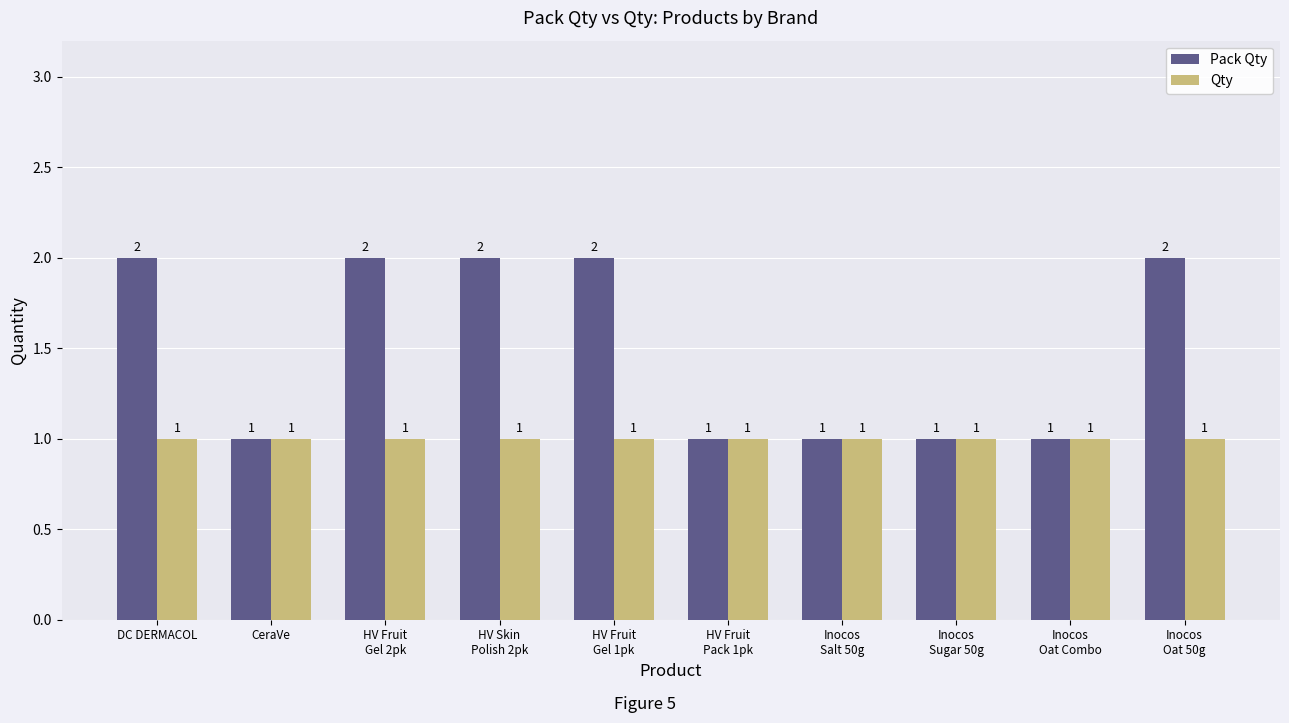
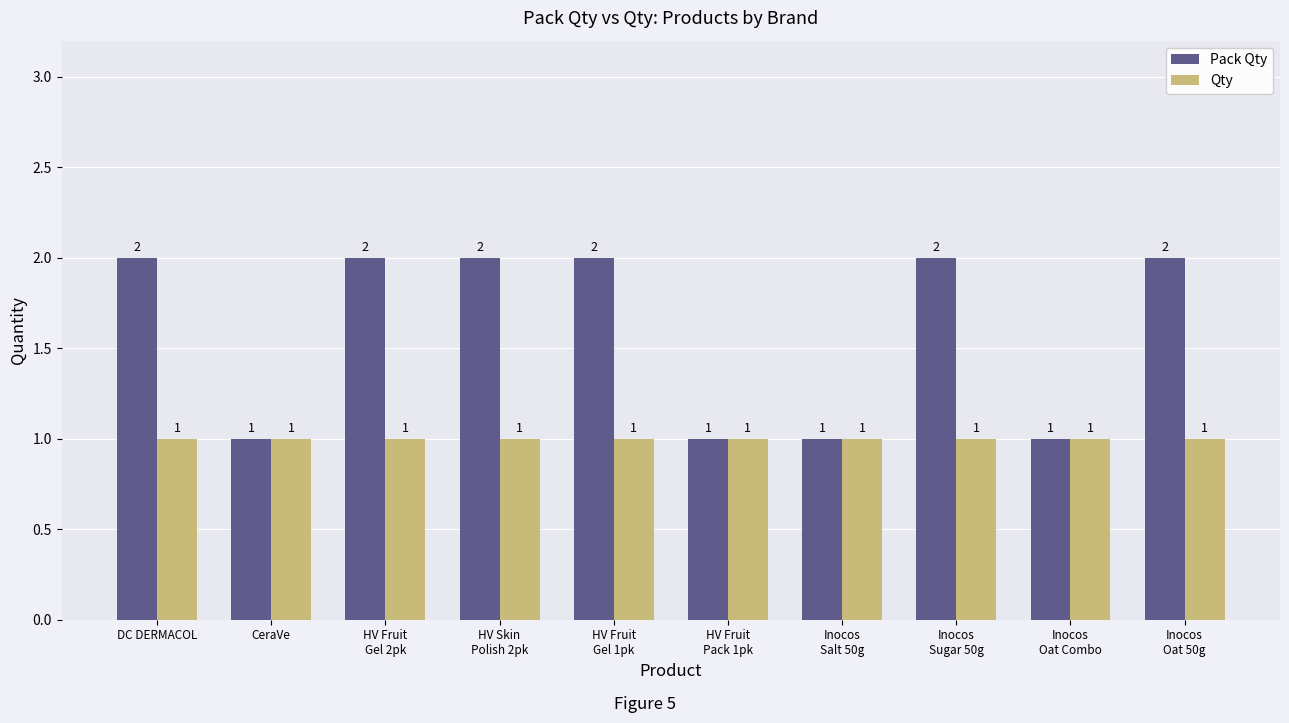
Pack Qty, Inocos Sugar 50g: 1 -> 2
